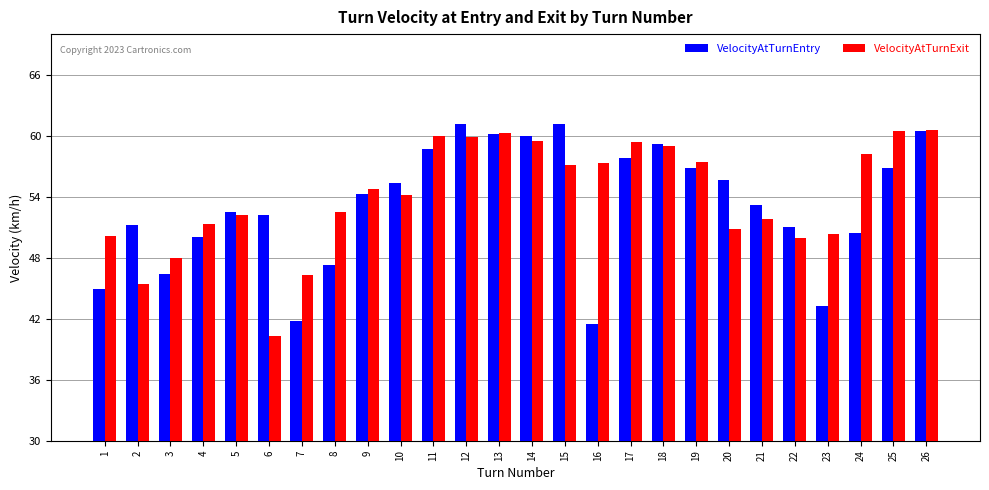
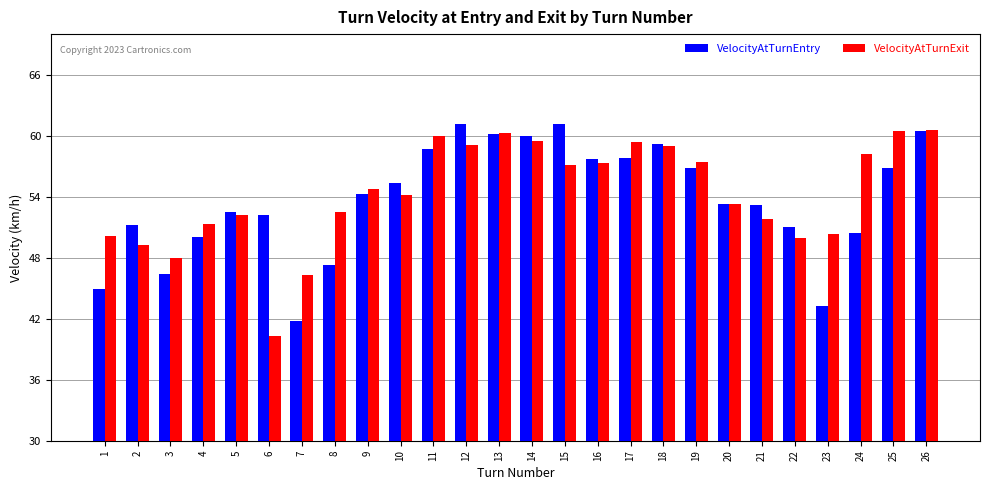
VelocityAtTurnExit, 2: 45.4 -> 49.3
VelocityAtTurnExit, 12: 59.9 -> 59.1
VelocityAtTurnEntry, 16: 41.5 -> 57.7
VelocityAtTurnEntry, 20: 55.6 -> 53.3
VelocityAtTurnExit, 20: 50.8 -> 53.3
